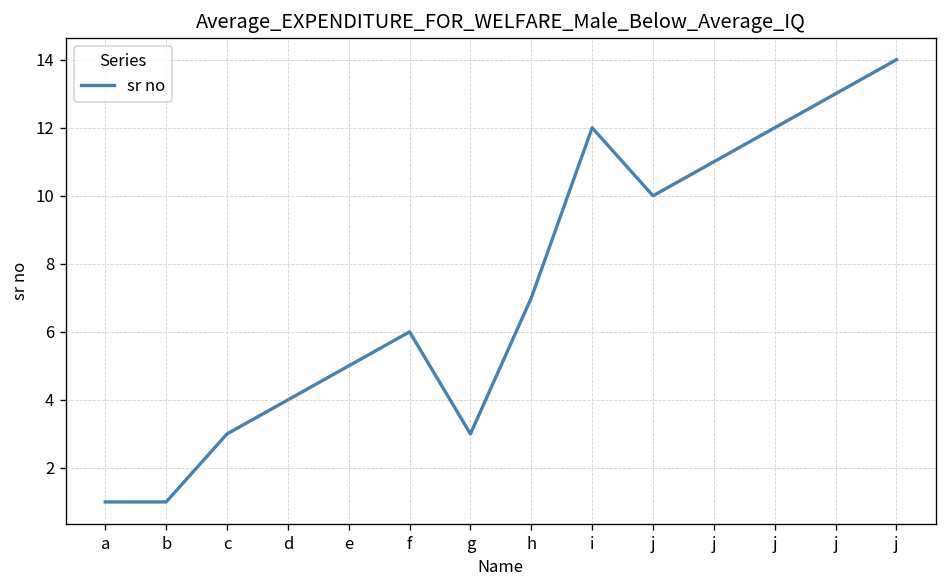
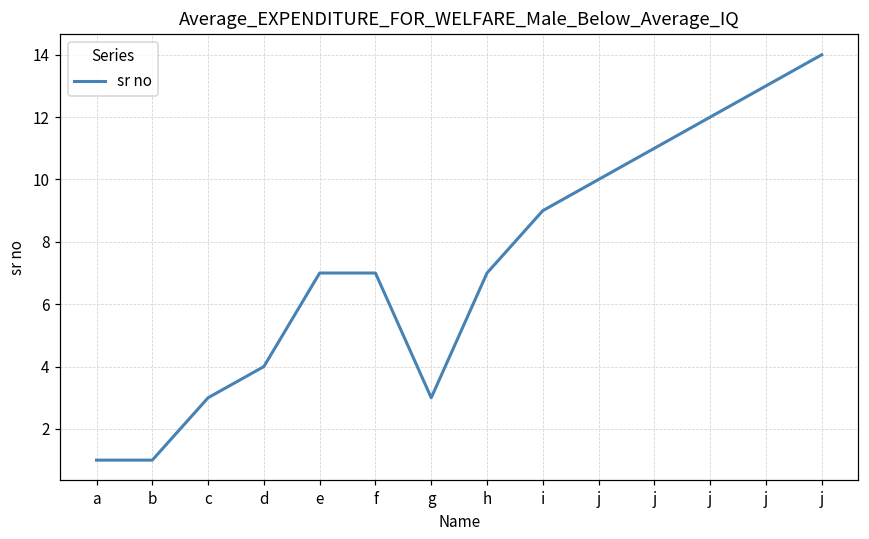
e: 5 -> 7
f: 6 -> 7
i: 12 -> 9
